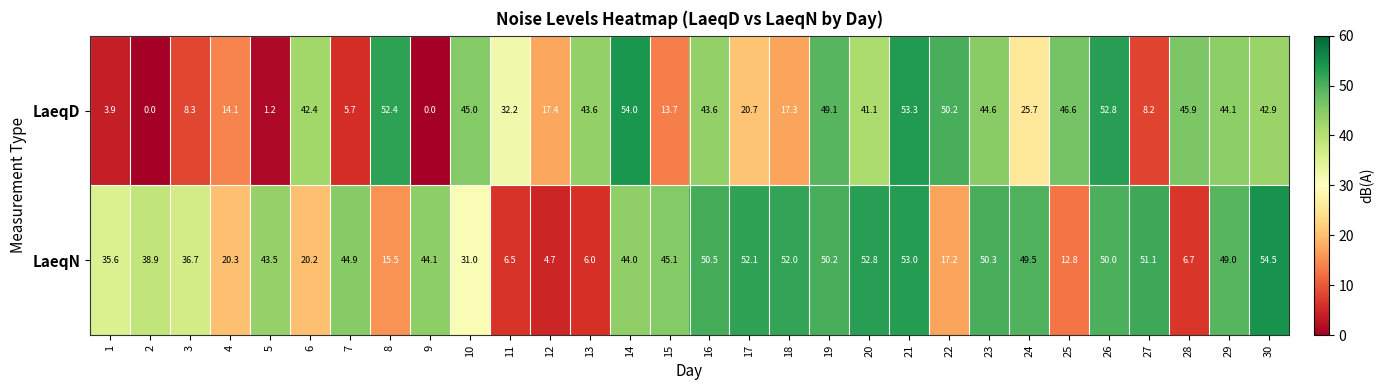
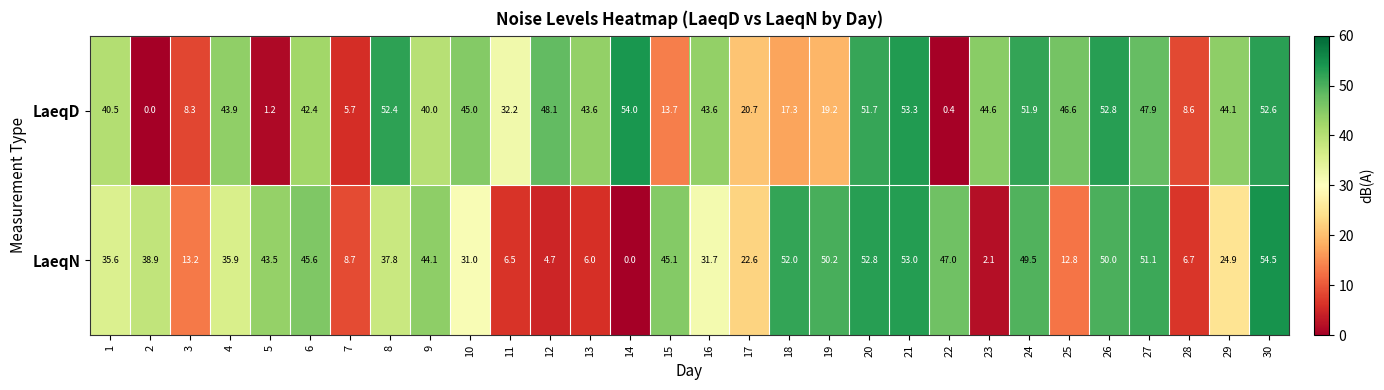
LaeqD, 1: 3.9 -> 40.5
LaeqD, 4: 14.1 -> 43.9
LaeqD, 9: 0.0 -> 40.0
LaeqD, 12: 17.4 -> 48.1
LaeqD, 19: 49.1 -> 19.2
LaeqD, 20: 41.1 -> 51.7
LaeqD, 22: 50.2 -> 0.4
LaeqD, 24: 25.7 -> 51.9
LaeqD, 27: 8.2 -> 47.9
LaeqD, 28: 45.9 -> 8.6
LaeqD, 30: 42.9 -> 52.6
LaeqN, 3: 36.7 -> 13.2
LaeqN, 4: 20.3 -> 35.9
LaeqN, 6: 20.2 -> 45.6
LaeqN, 7: 44.9 -> 8.7
LaeqN, 8: 15.5 -> 37.8
LaeqN, 14: 44.0 -> 0.0
LaeqN, 16: 50.5 -> 31.7
LaeqN, 17: 52.1 -> 22.6
LaeqN, 22: 17.2 -> 47.0
LaeqN, 23: 50.3 -> 2.1
LaeqN, 29: 49.0 -> 24.9
